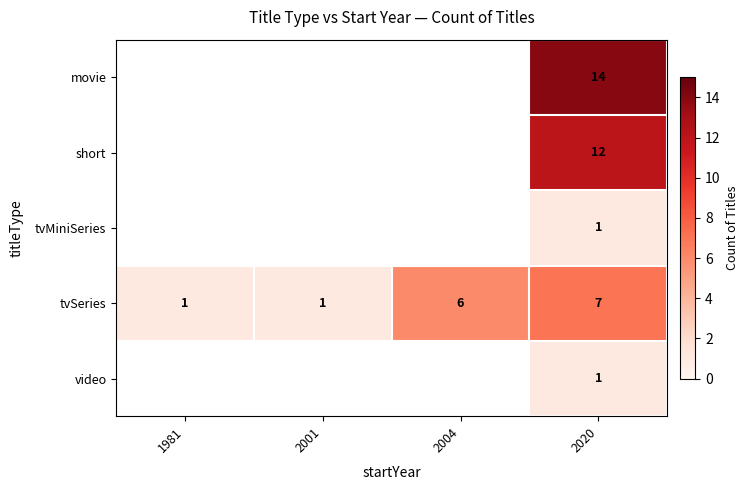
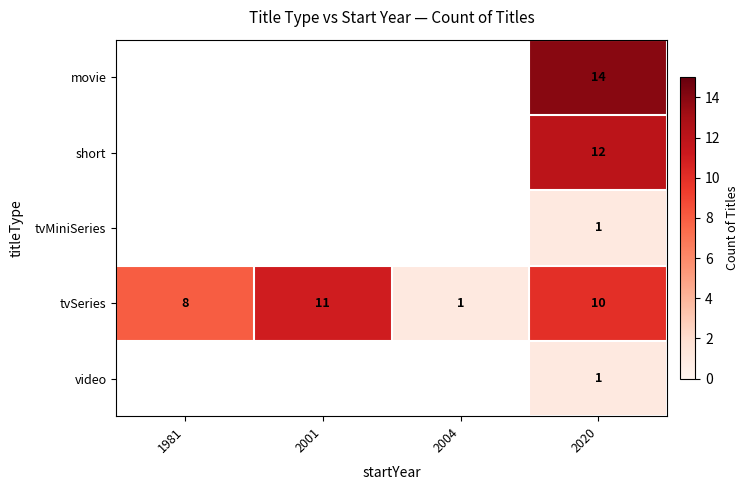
tvSeries, 1981: 1 -> 8
tvSeries, 2001: 1 -> 11
tvSeries, 2004: 6 -> 1
tvSeries, 2020: 7 -> 10
